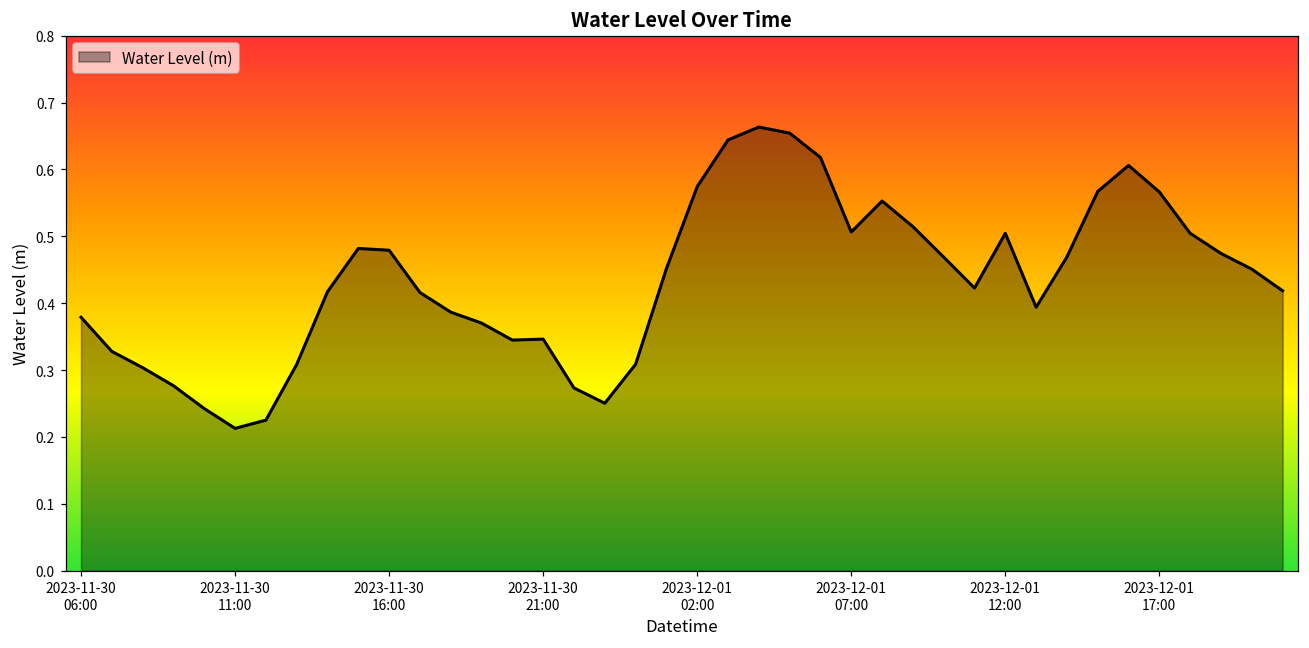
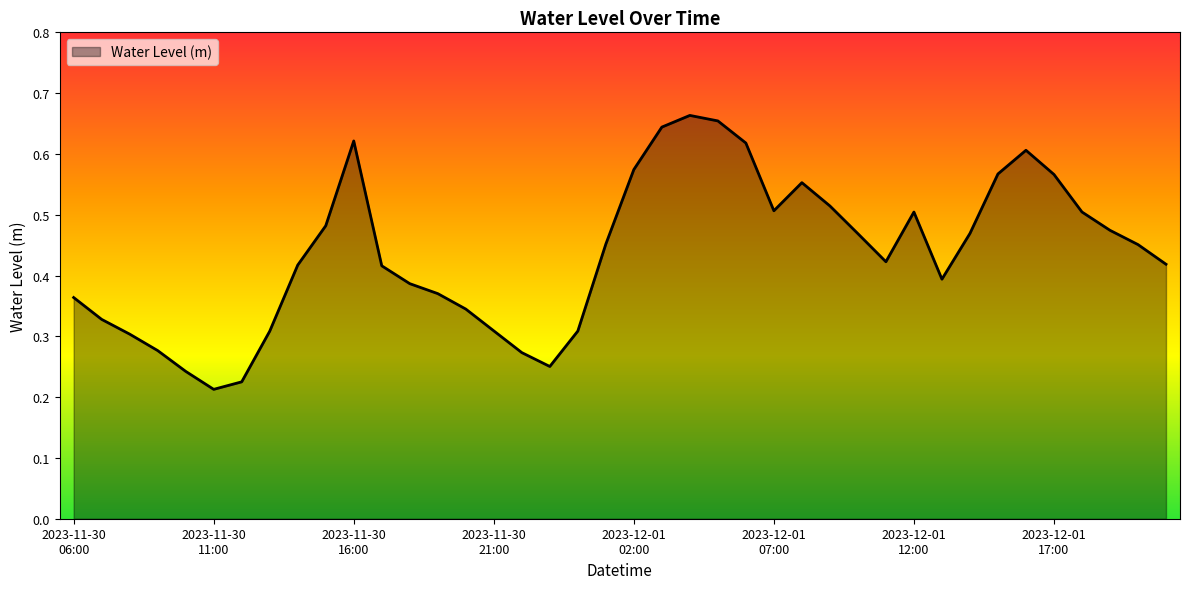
2023-11-30 06:00: 0.38 -> 0.36
2023-11-30 16:00: 0.48 -> 0.62
2023-11-30 21:00: 0.35 -> 0.31
